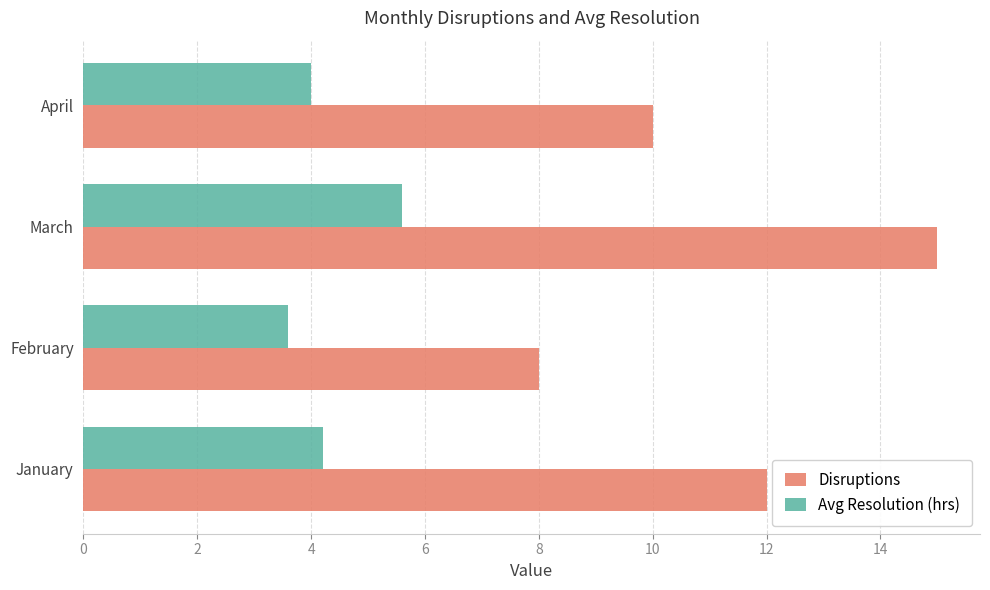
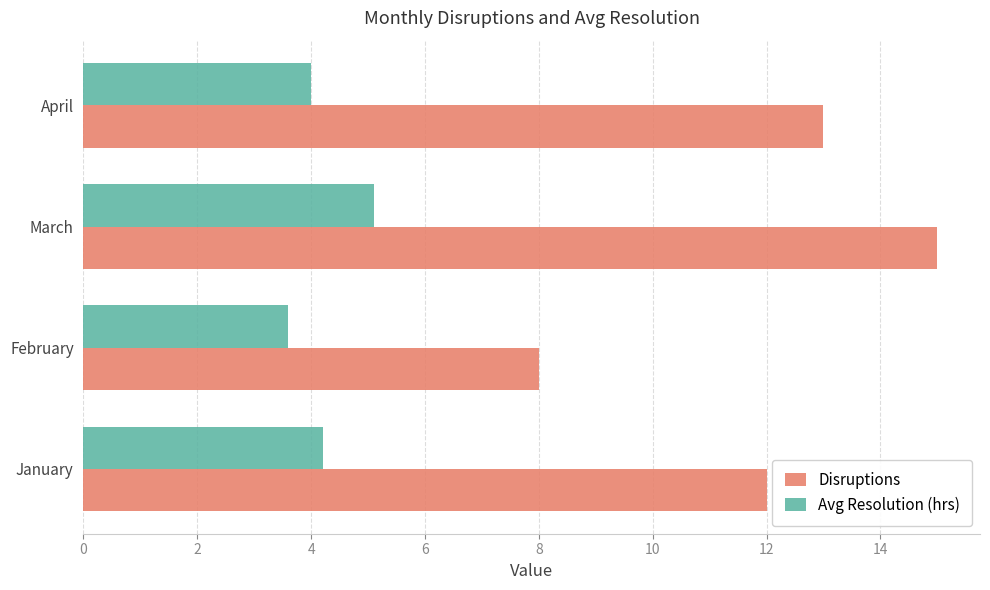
Disruptions, April: 10 -> 13
Avg Resolution (hrs), March: 5.6 -> 5.1
